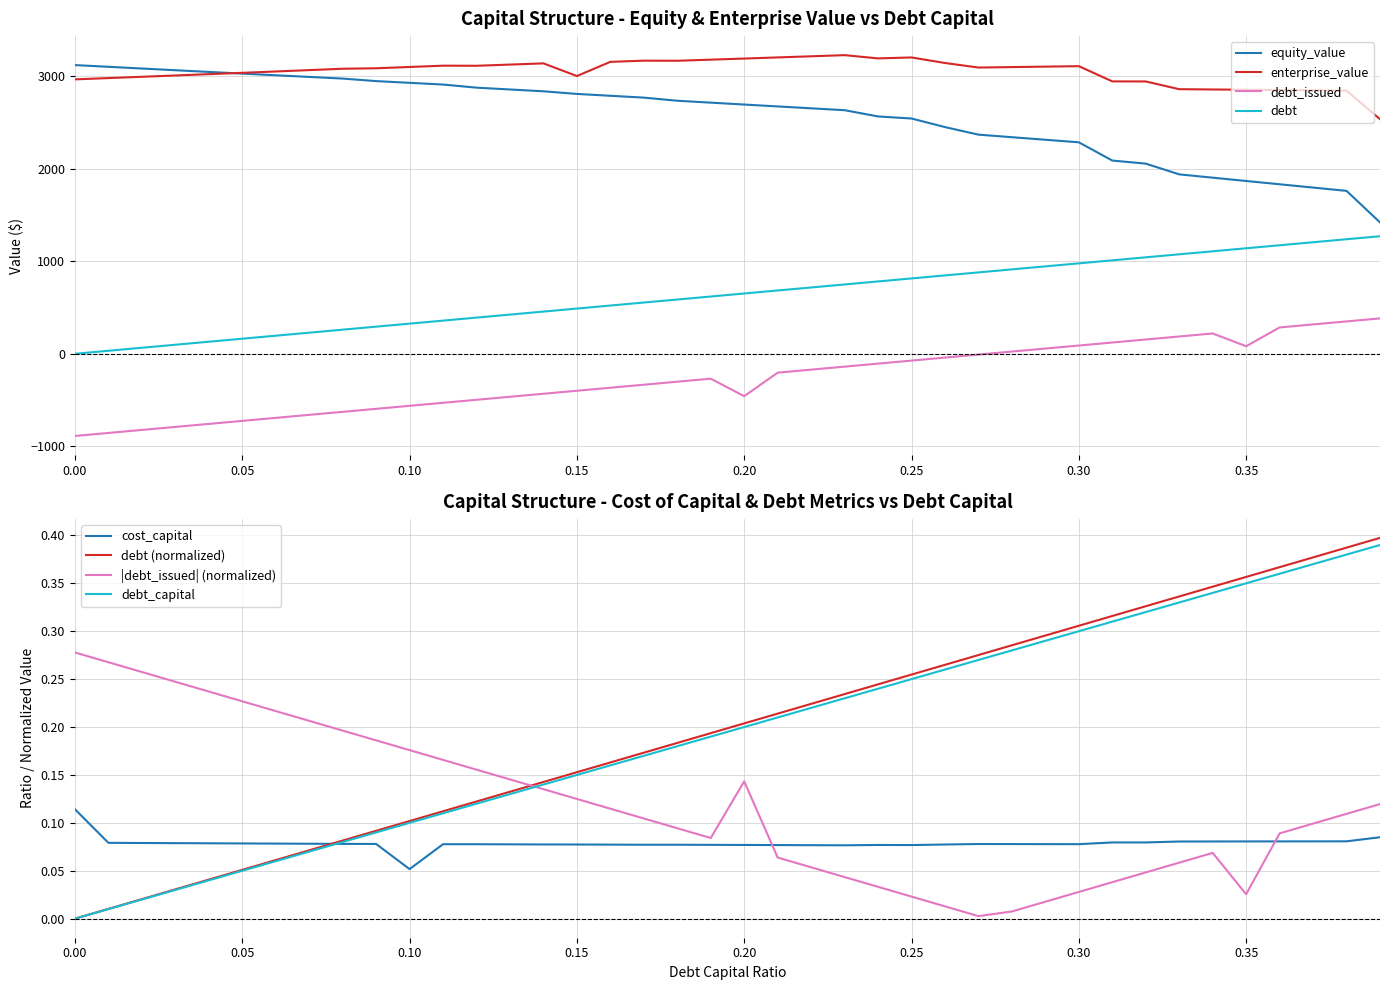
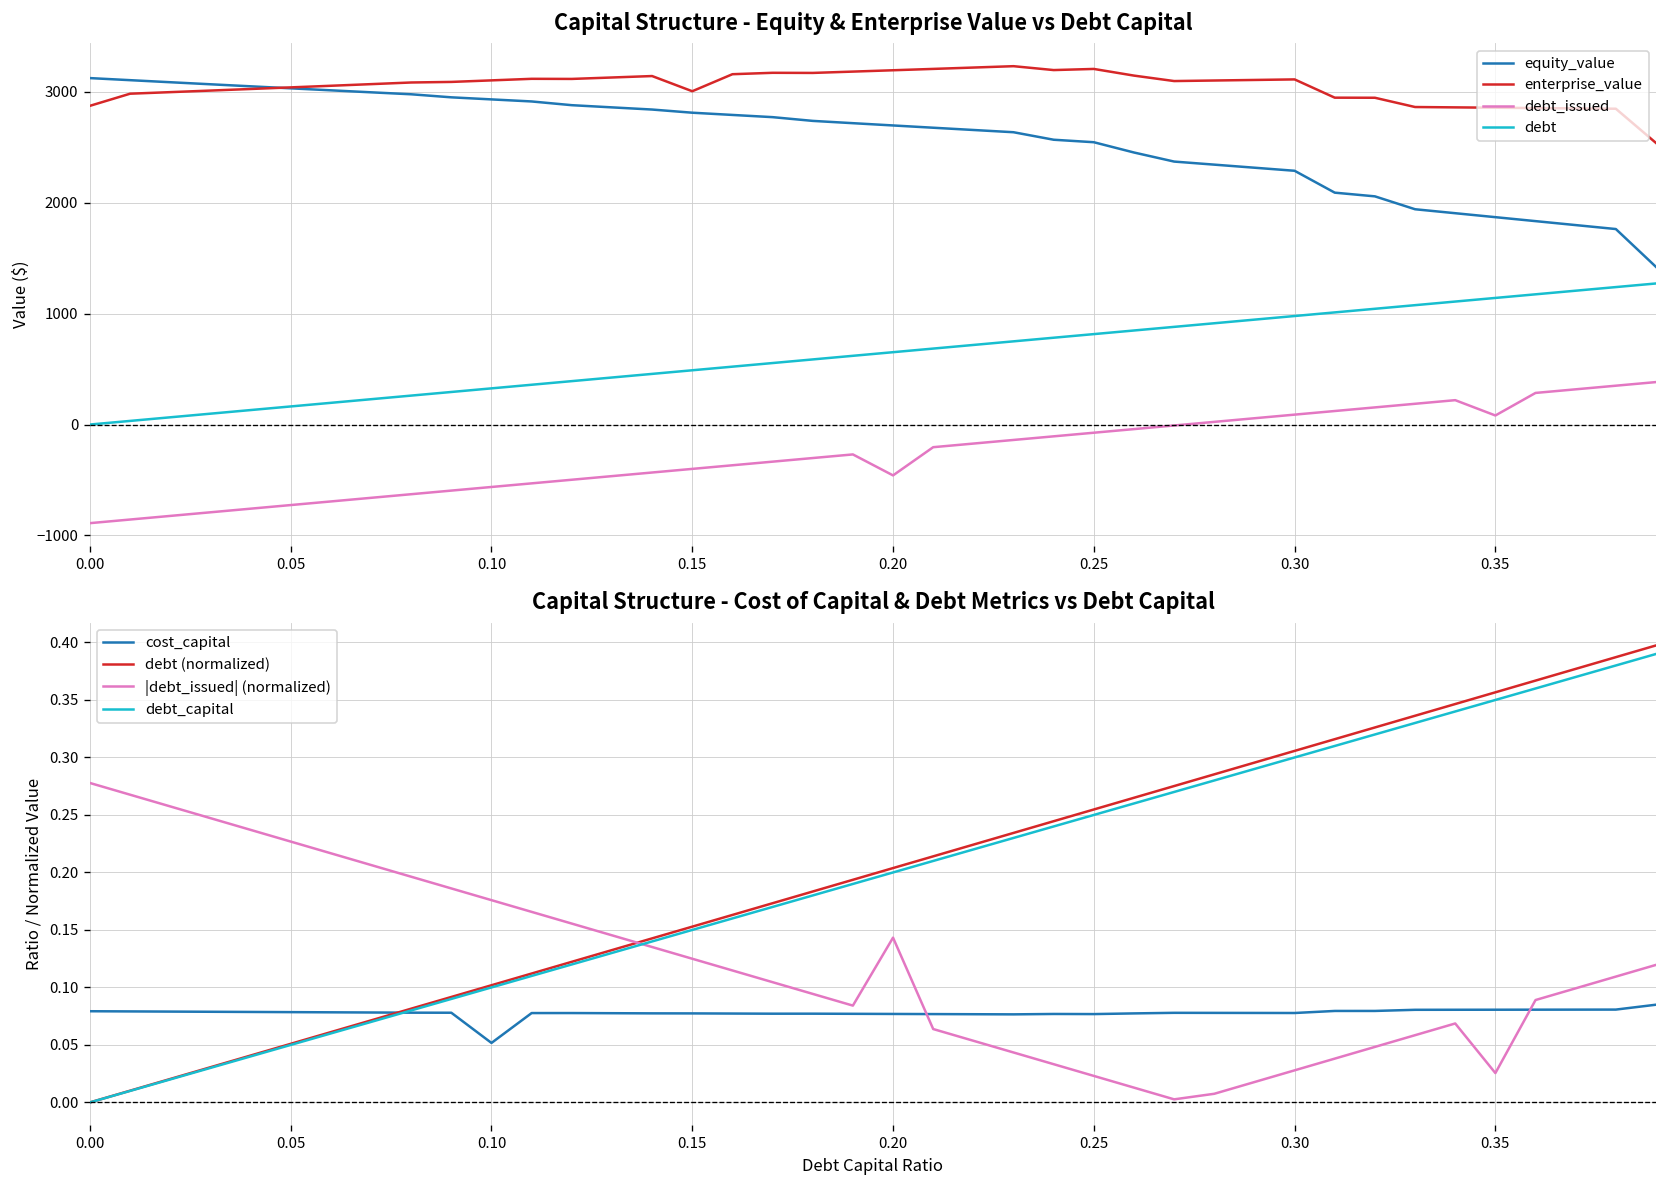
Capital Structure - Equity & Enterprise Value vs Debt Capital, enterprise_value, 0.00: 3000 -> 2900
Capital Structure - Cost of Capital & Debt Metrics vs Debt Capital, cost_capital, 0.00: 0.11 -> 0.08
